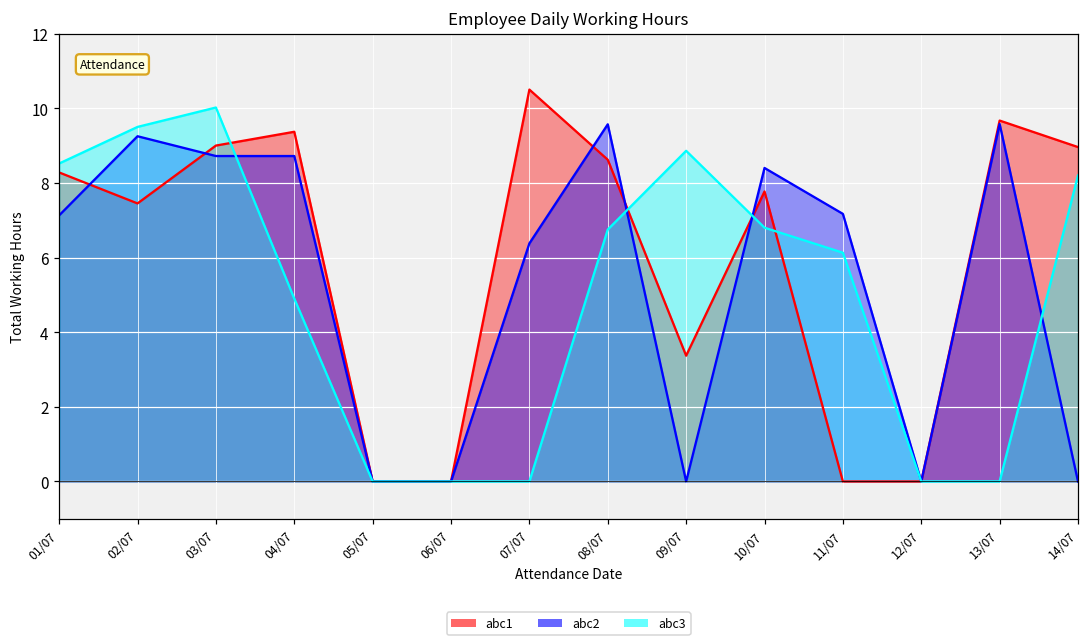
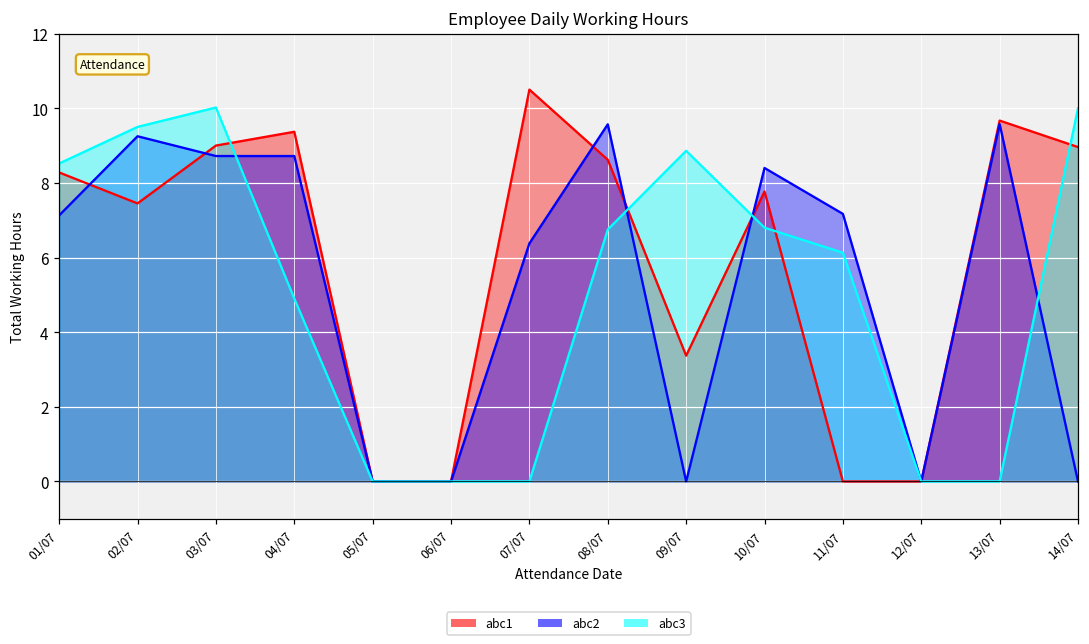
abc3, 14/07: 8.2 -> 10.0
